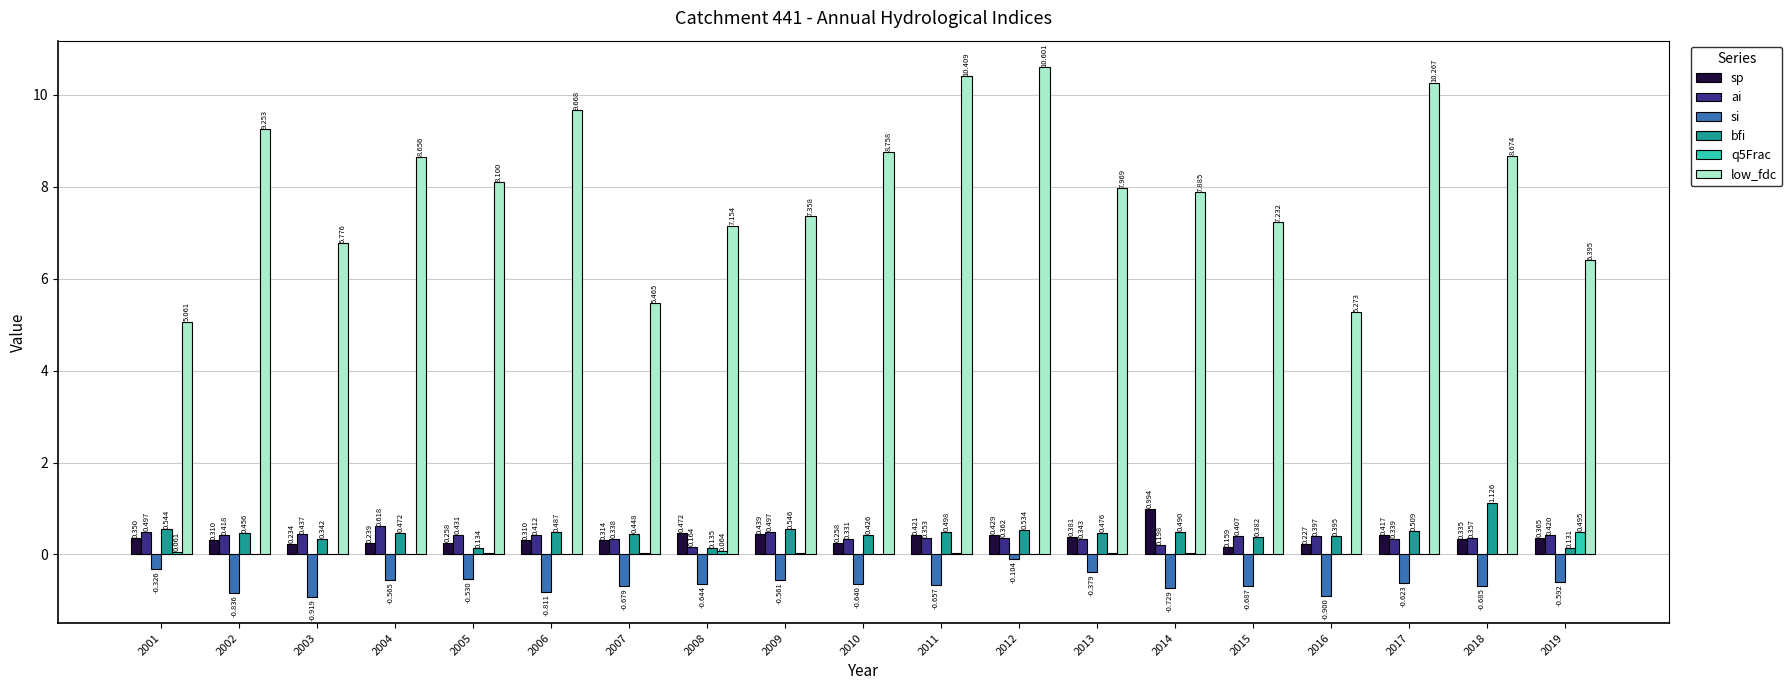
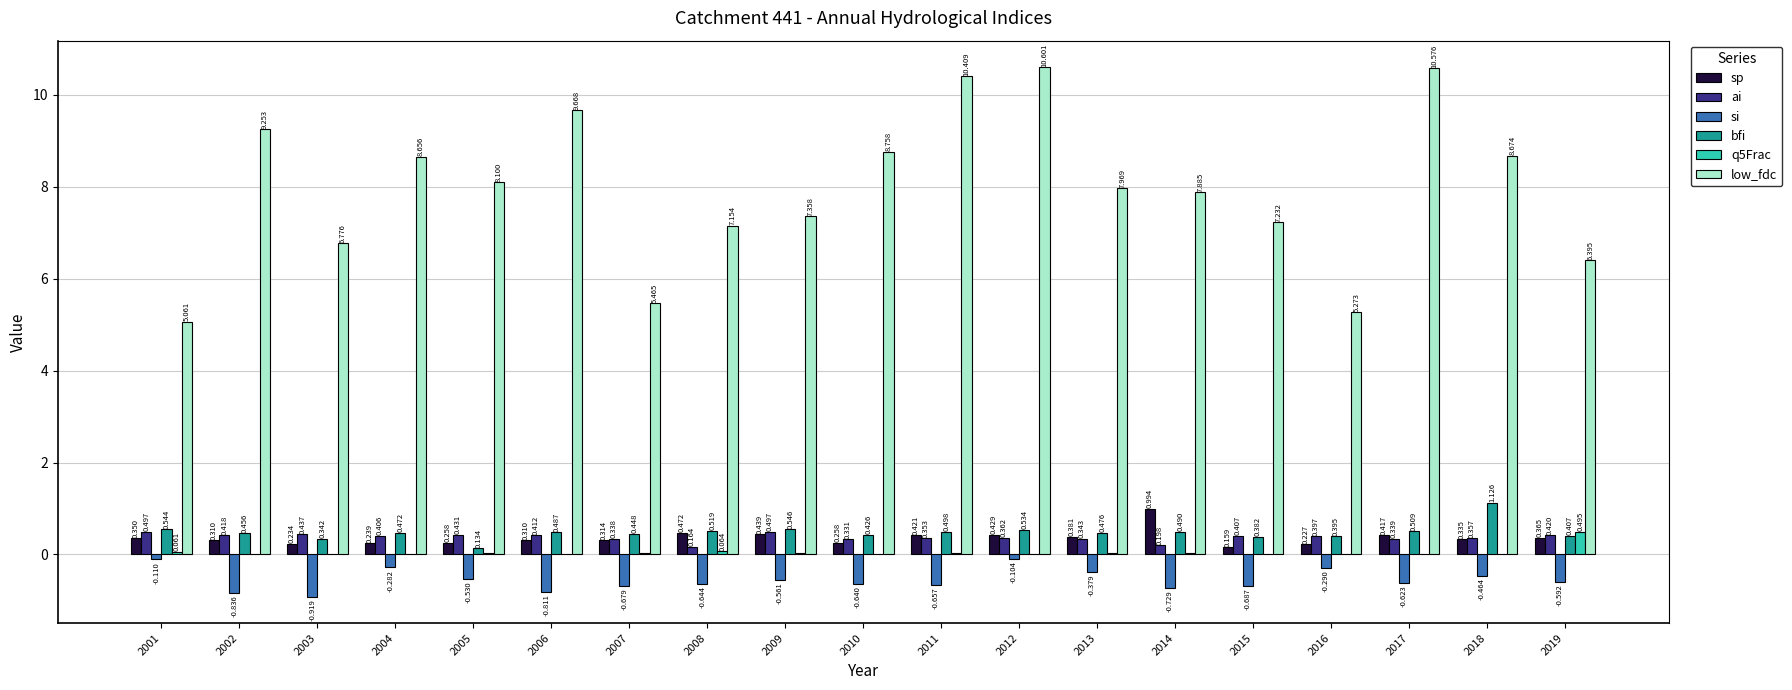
si, 2001: -0.326 -> -0.110
ai, 2004: 0.618 -> 0.406
si, 2004: -0.565 -> -0.282
bfi, 2008: 0.135 -> 0.519
si, 2016: -0.900 -> -0.290
low_fdc, 2017: 10.267 -> 10.576
si, 2018: -0.685 -> -0.464
bfi, 2019: 0.131 -> 0.407
